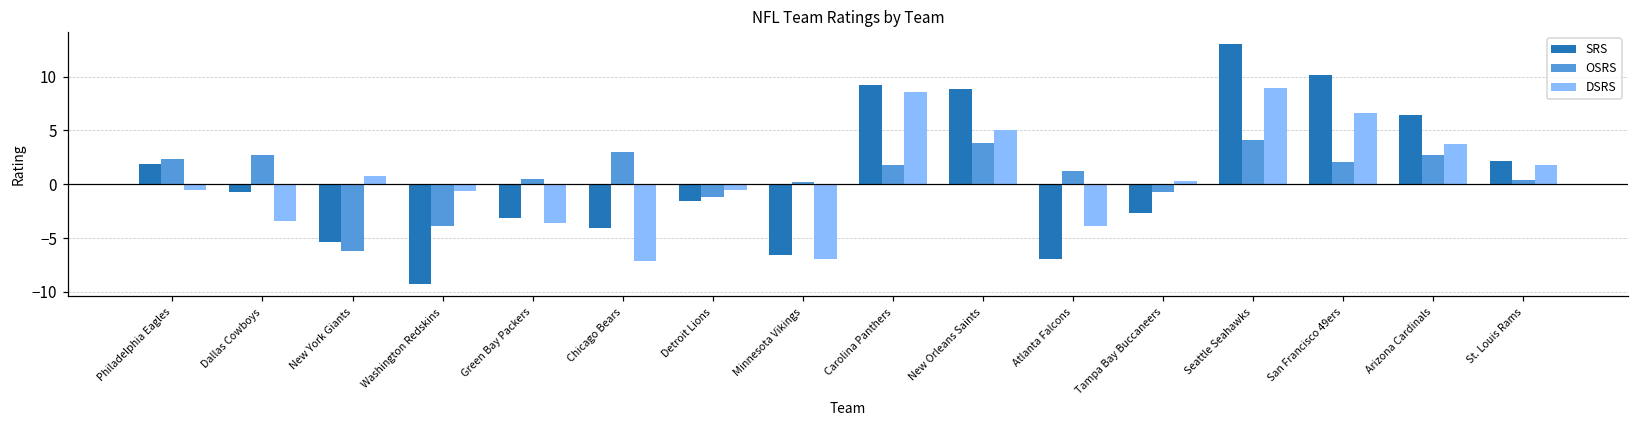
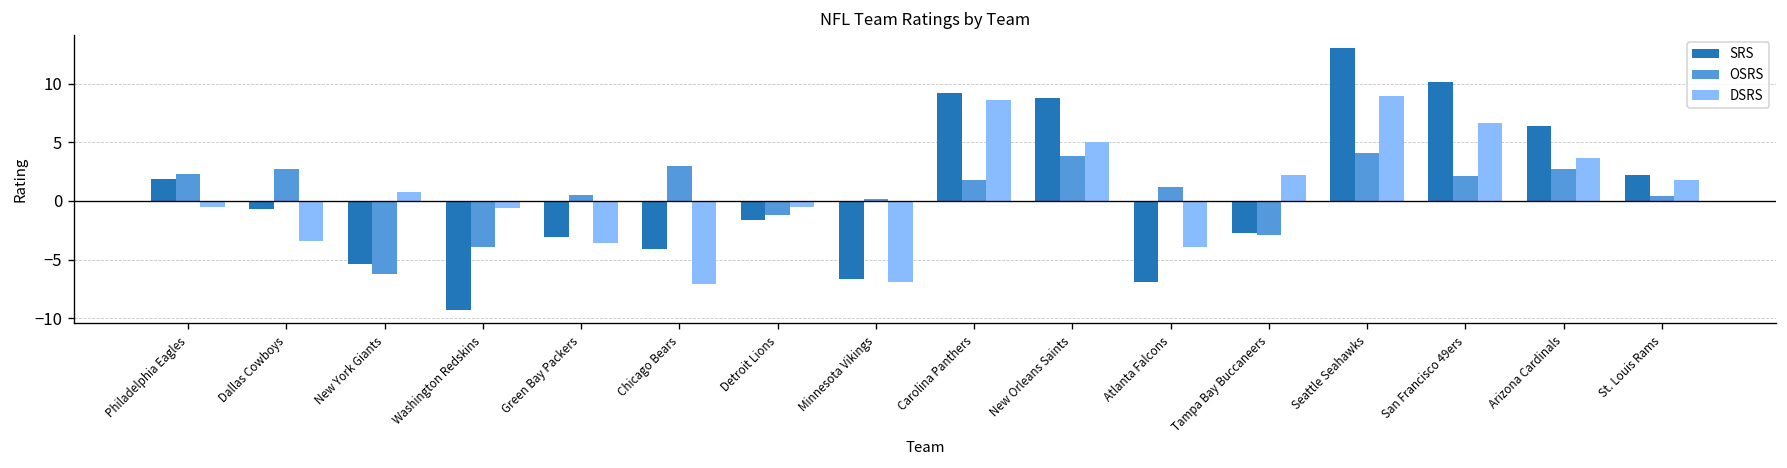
OSRS, Tampa Bay Buccaneers: -1 -> -3
DSRS, Tampa Bay Buccaneers: 0 -> 2
